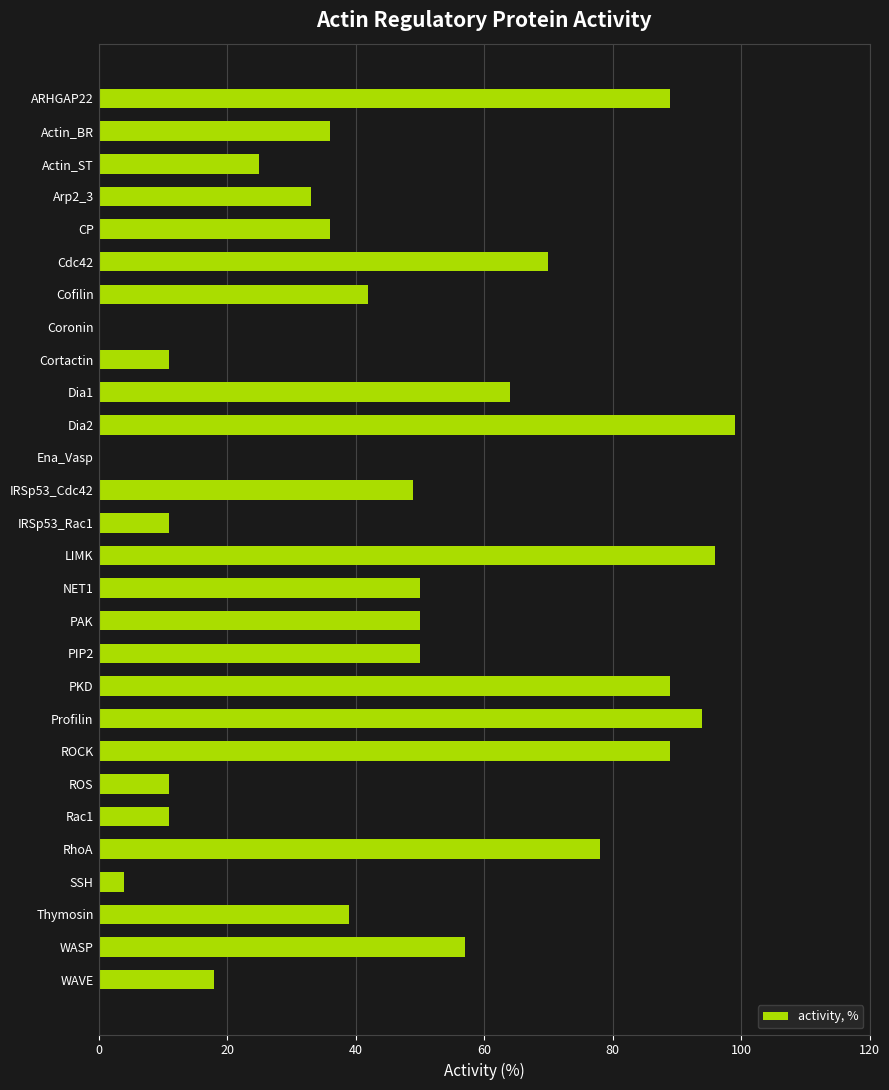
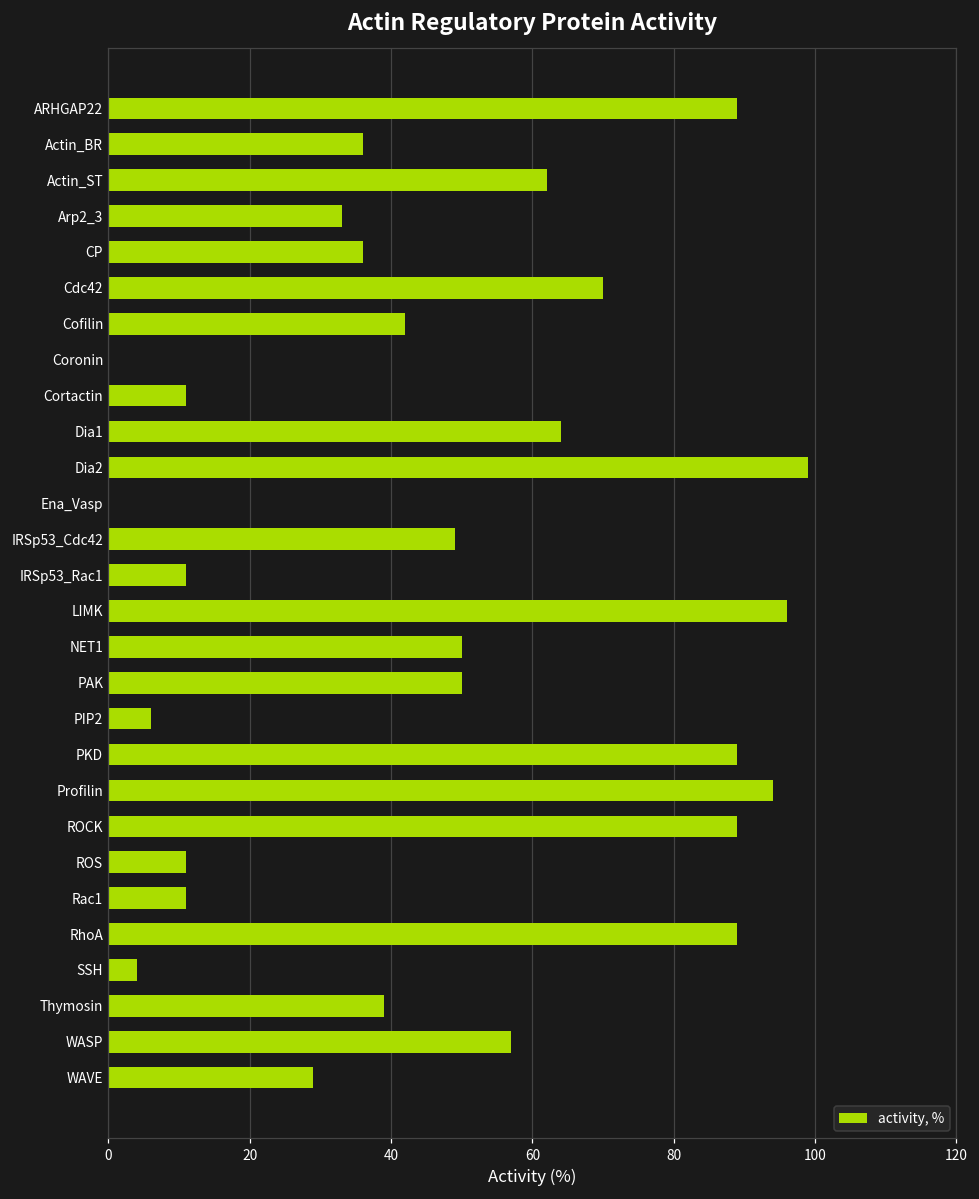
Actin_ST: 25 -> 62
PIP2: 50 -> 6
RhoA: 78 -> 89
WAVE: 18 -> 29
